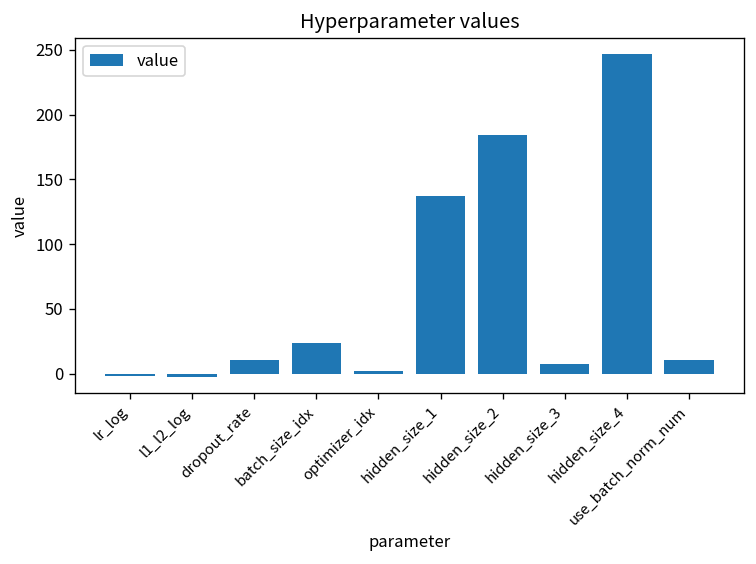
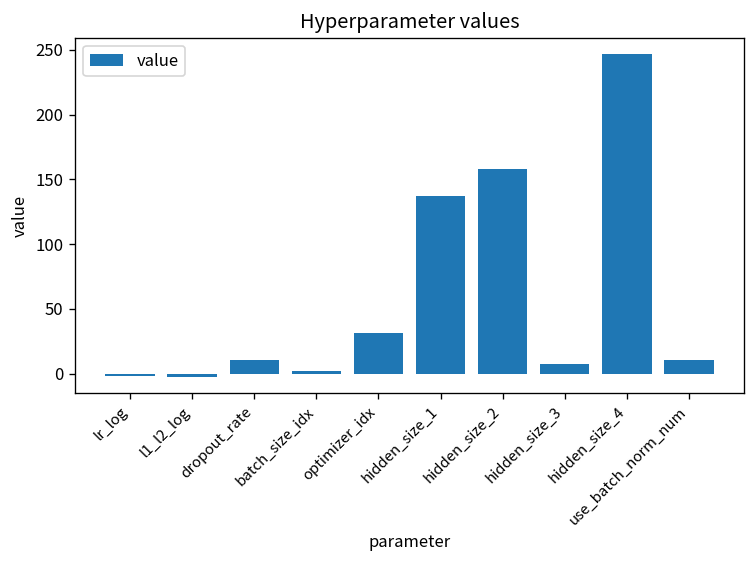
batch_size_idx: 24 -> 2
optimizer_idx: 2 -> 32
hidden_size_2: 184 -> 158
